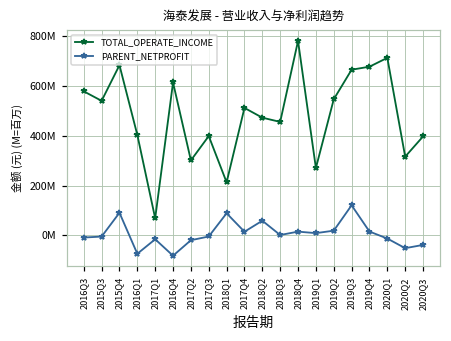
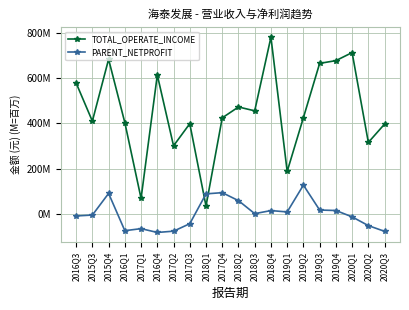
TOTAL_OPERATE_INCOME, 2015Q3: 540000000 -> 410000000
PARENT_NETPROFIT, 2017Q1: -20000000 -> -70000000
PARENT_NETPROFIT, 2017Q2: -20000000 -> -80000000
PARENT_NETPROFIT, 2017Q3: 0 -> -40000000
TOTAL_OPERATE_INCOME, 2018Q1: 210000000 -> 30000000
TOTAL_OPERATE_INCOME, 2017Q4: 510000000 -> 420000000
PARENT_NETPROFIT, 2017Q4: 10000000 -> 90000000
TOTAL_OPERATE_INCOME, 2019Q1: 270000000 -> 190000000
TOTAL_OPERATE_INCOME, 2019Q2: 550000000 -> 430000000
PARENT_NETPROFIT, 2019Q2: 20000000 -> 130000000
PARENT_NETPROFIT, 2019Q3: 120000000 -> 20000000
PARENT_NETPROFIT, 2020Q3: -40000000 -> -80000000
